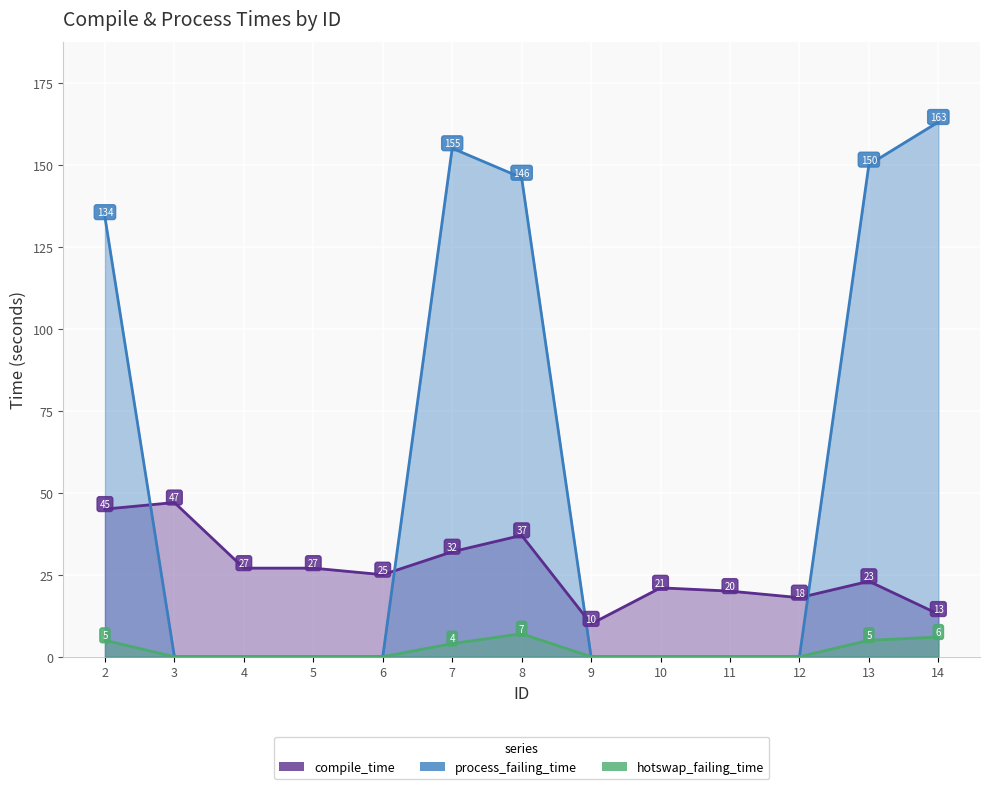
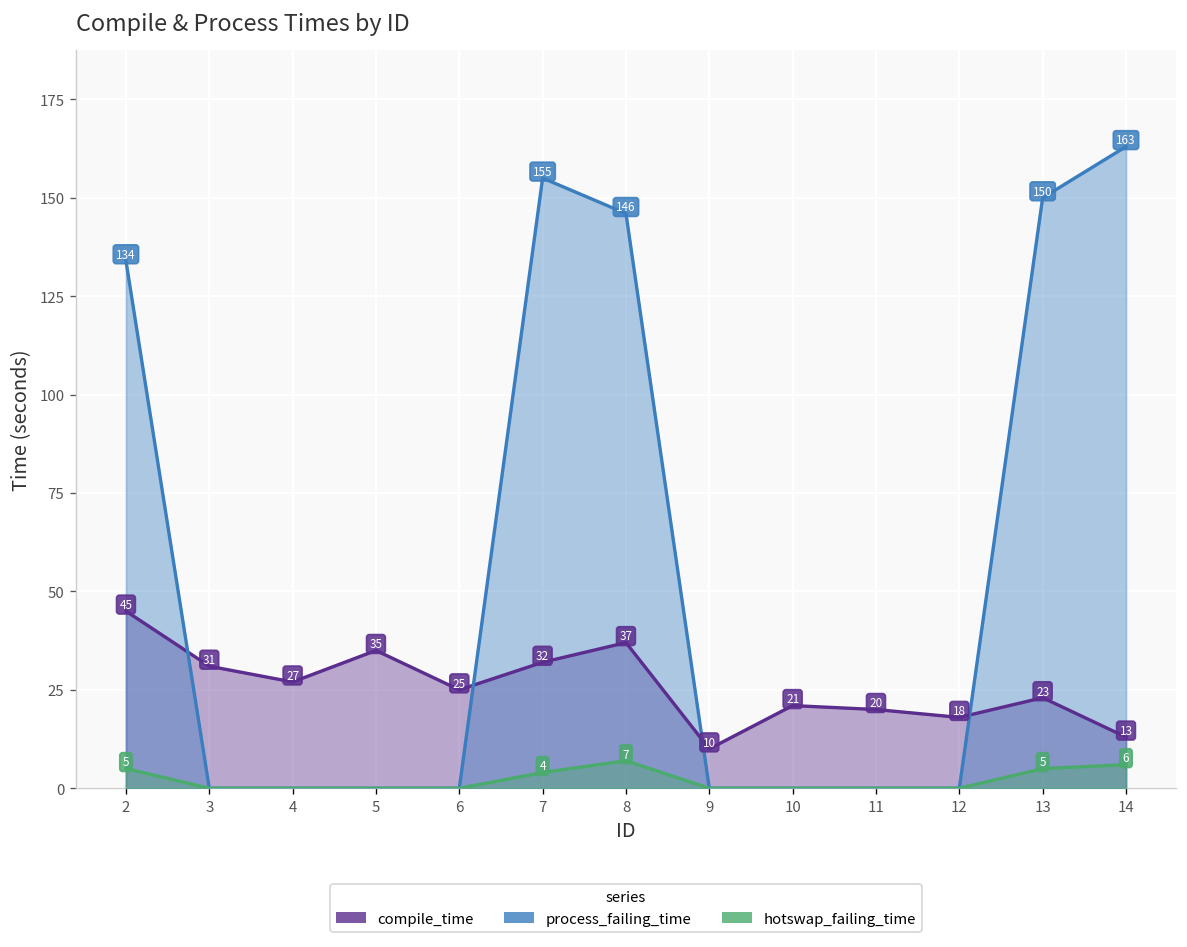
compile_time, 3: 47 -> 31
compile_time, 5: 27 -> 35
